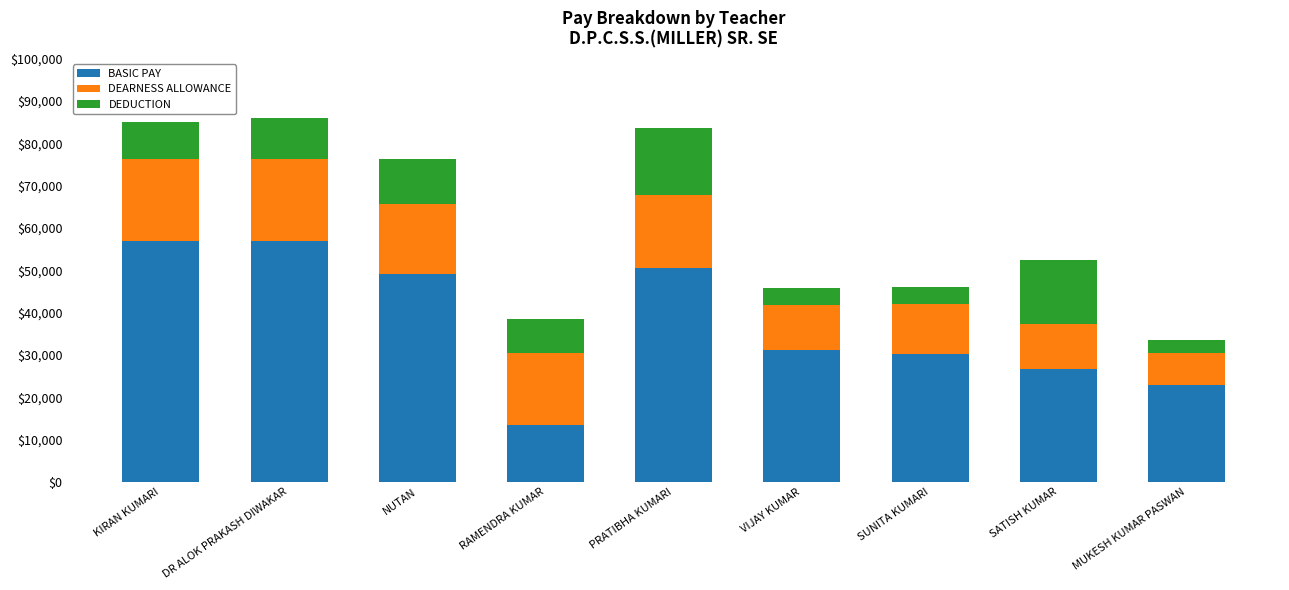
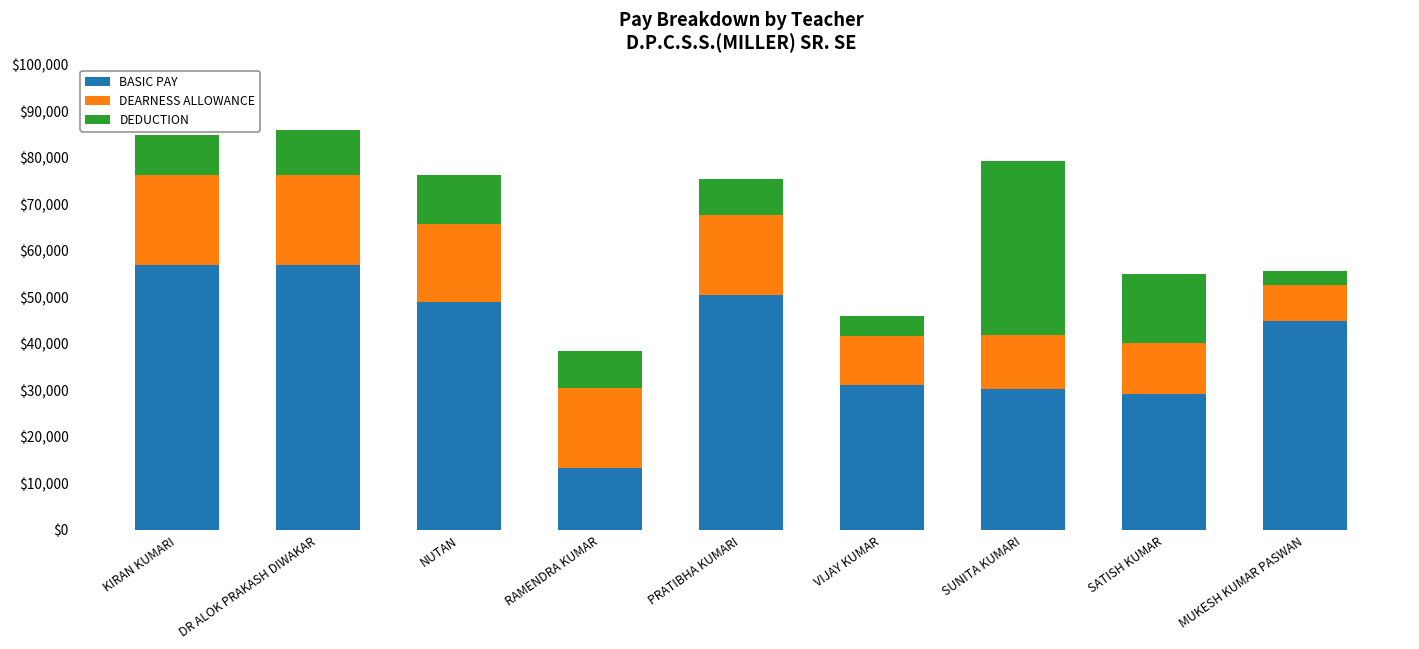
DEDUCTION, PRATIBHA KUMARI: $16,000 -> $8,000
DEDUCTION, SUNITA KUMARI: $4,000 -> $37,000
BASIC PAY, SATISH KUMAR: $27,000 -> $29,000
BASIC PAY, MUKESH KUMAR PASWAN: $23,000 -> $45,000
